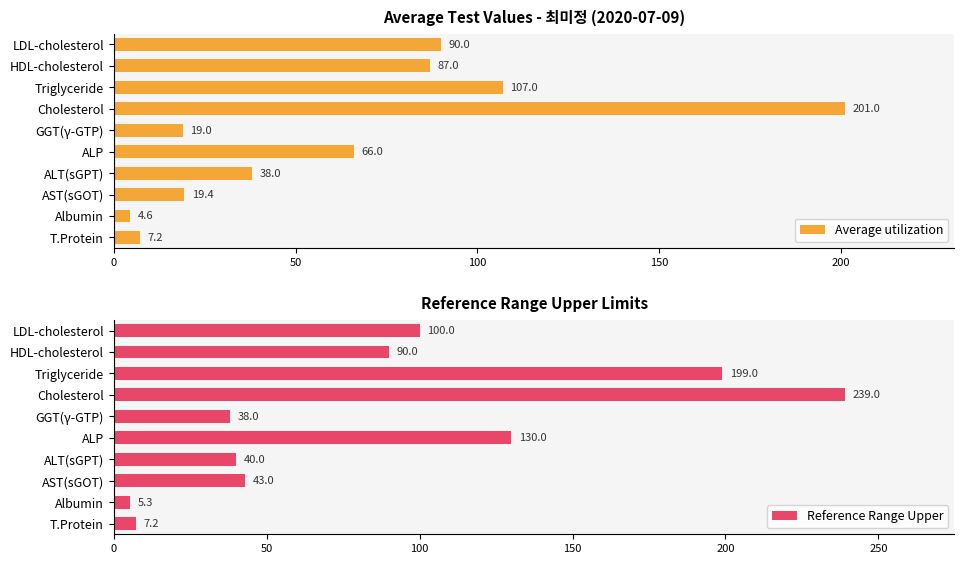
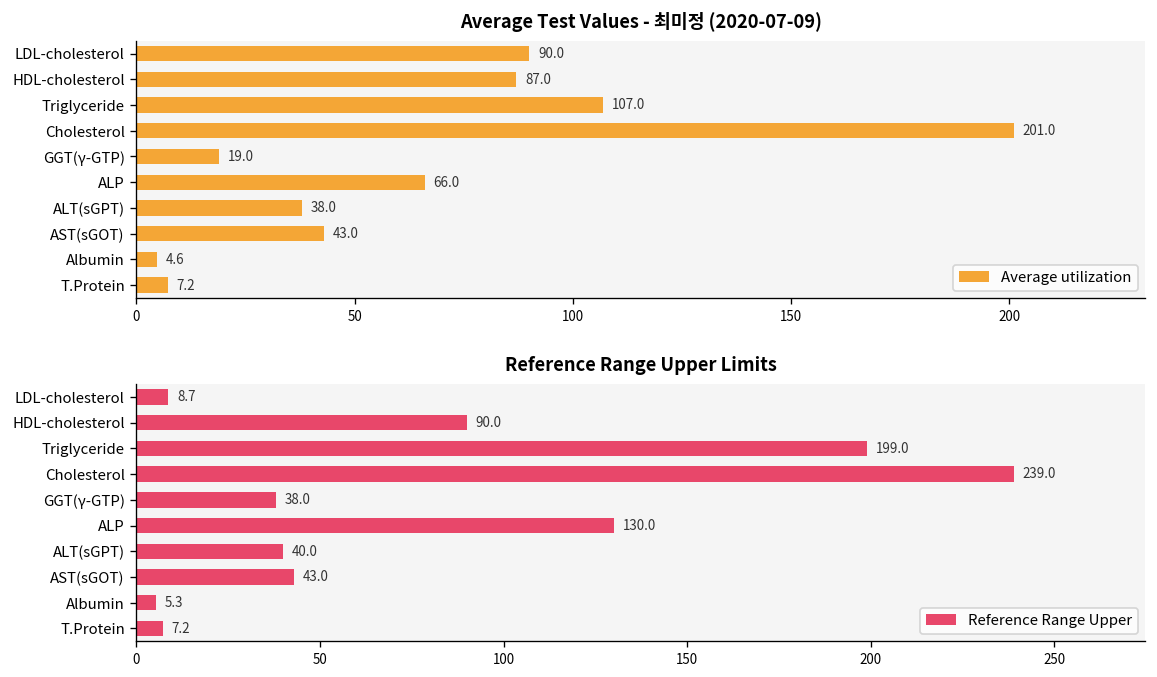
Average Test Values - 최미정 (2020-07-09), AST(sGOT): 19.4 -> 43.0
Reference Range Upper Limits, LDL-cholesterol: 100.0 -> 8.7
